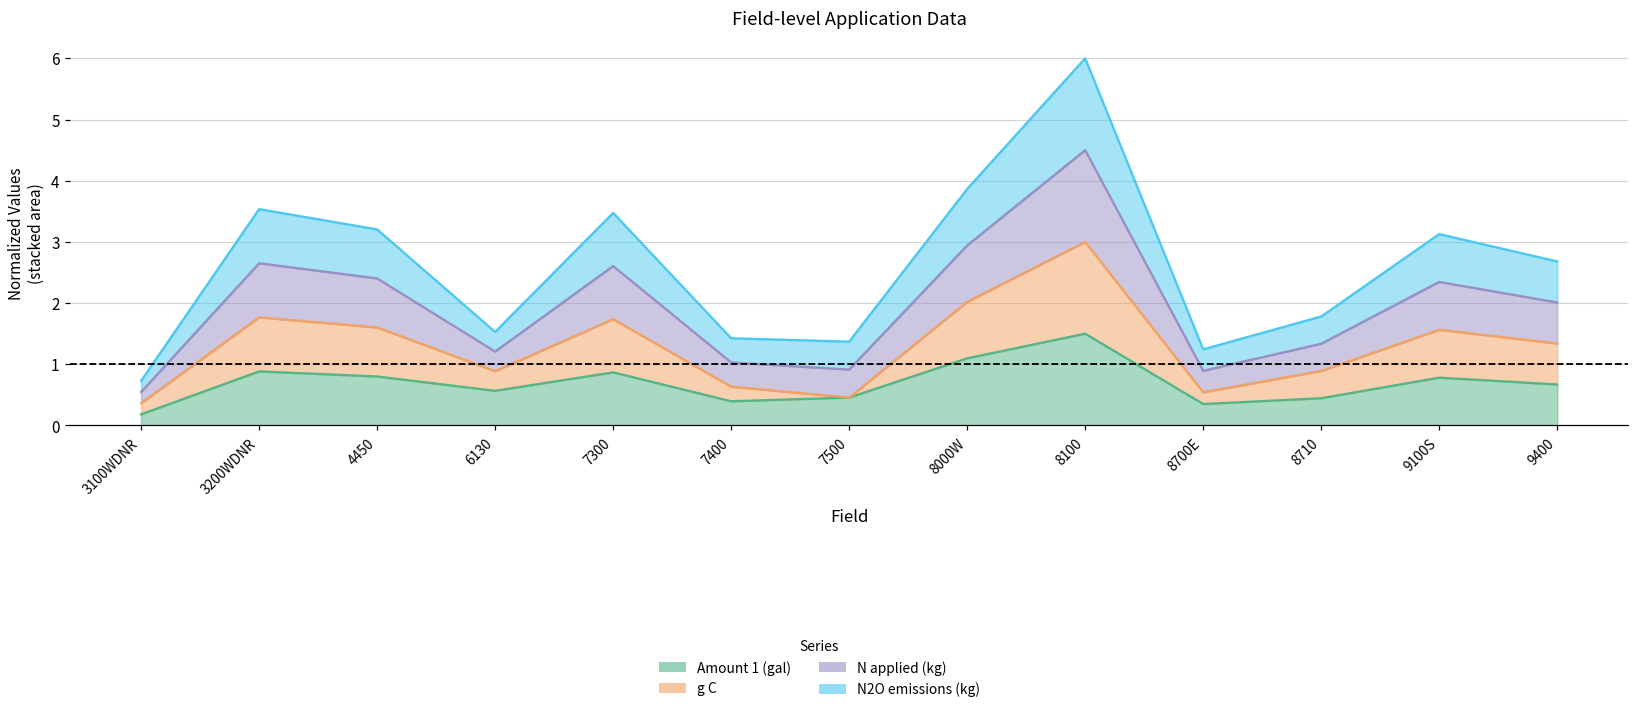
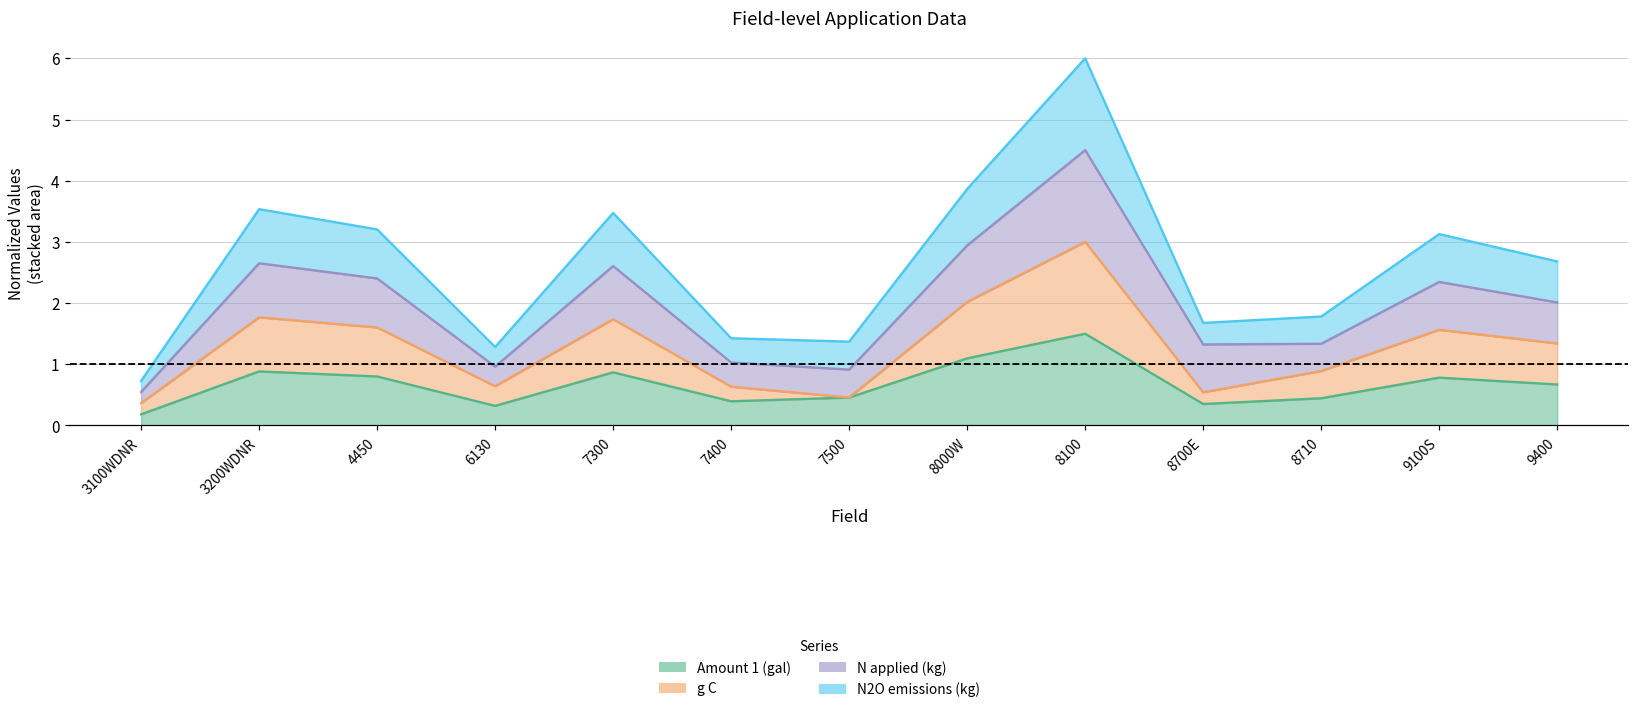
Amount 1 (gal), 6130: 0.6 -> 0.3
N applied (kg), 8700E: 0.4 -> 0.8
